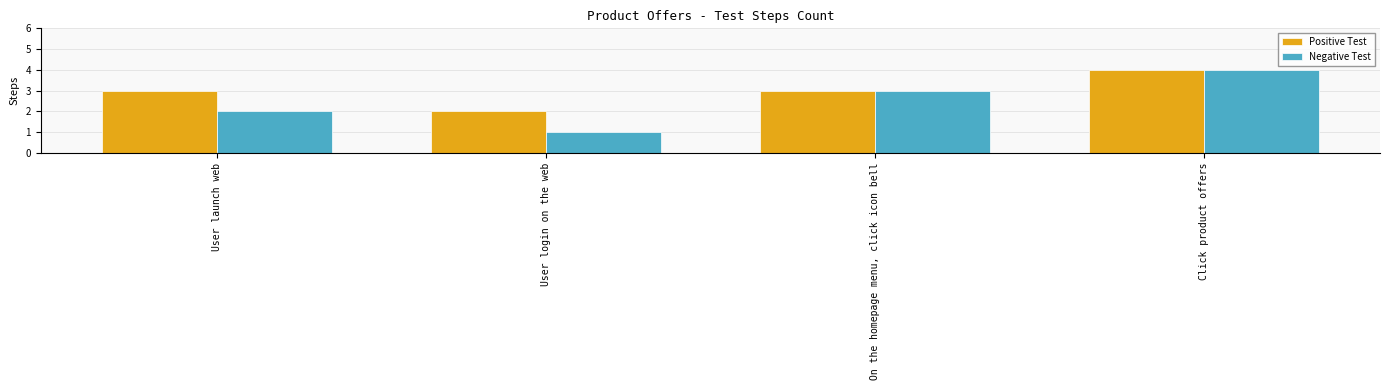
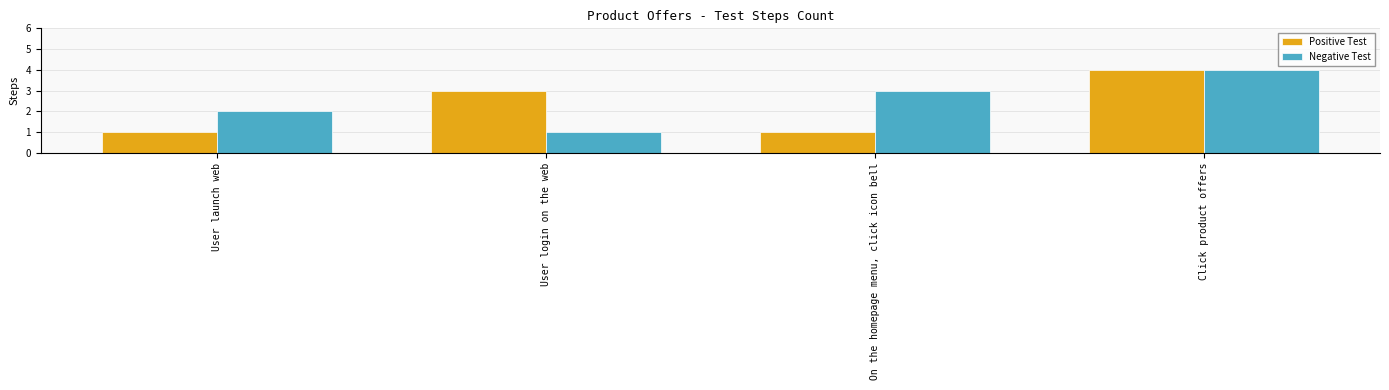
Positive Test, User launch web: 3 -> 1
Positive Test, User login on the web: 2 -> 3
Positive Test, On the homepage menu, click icon bell: 3 -> 1
